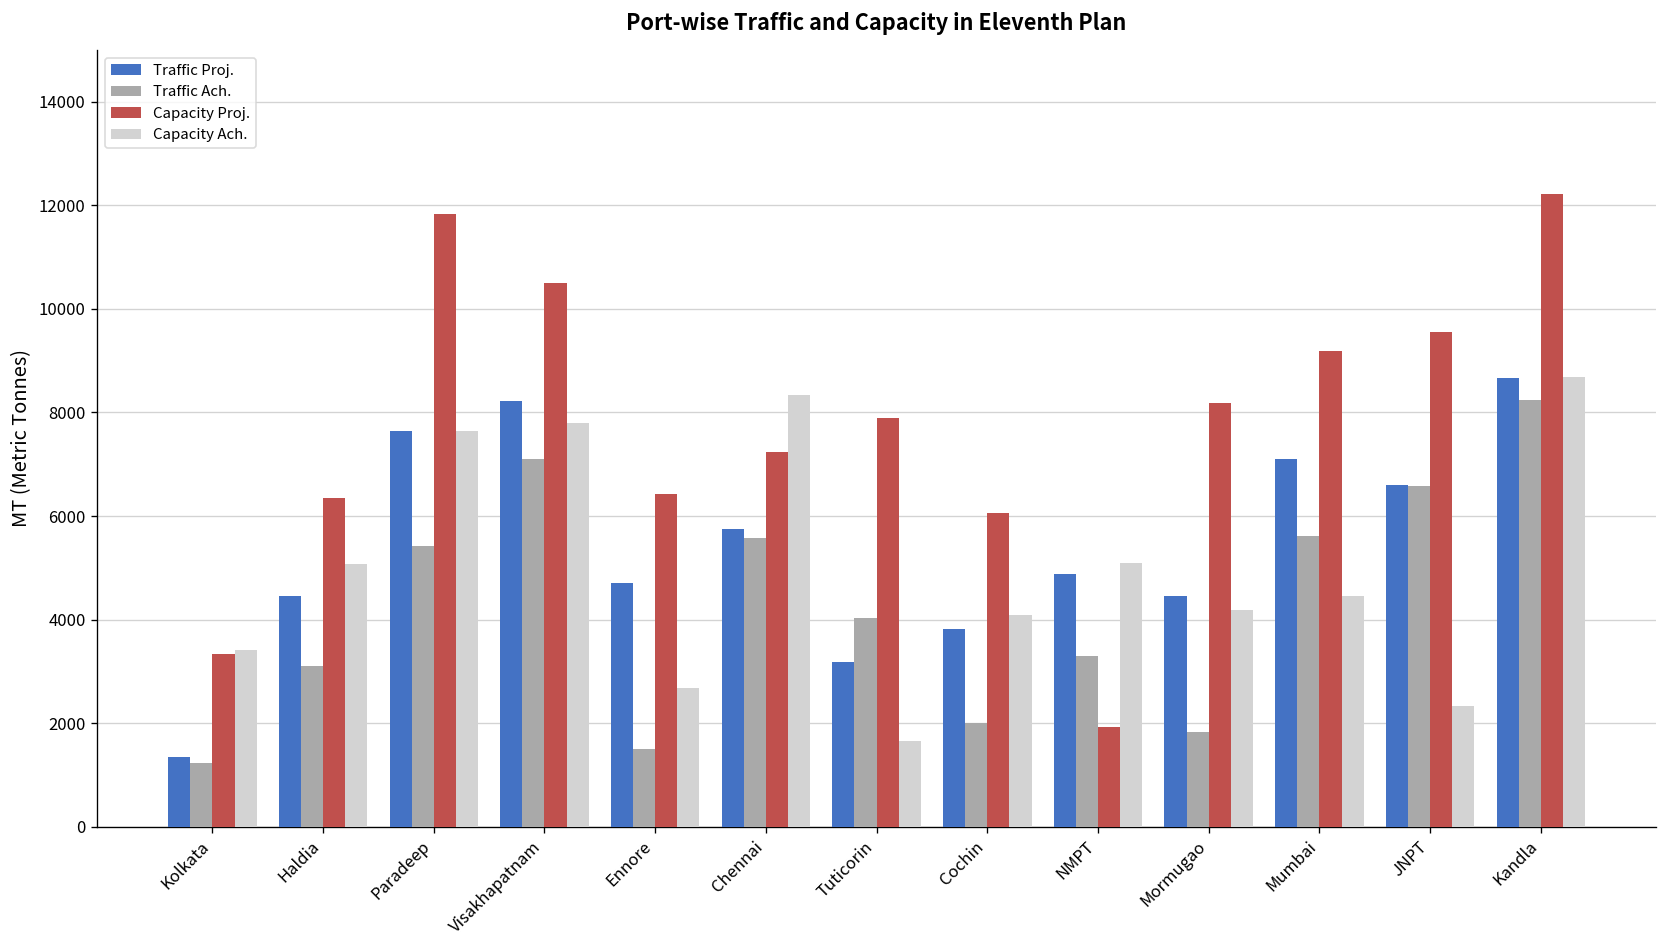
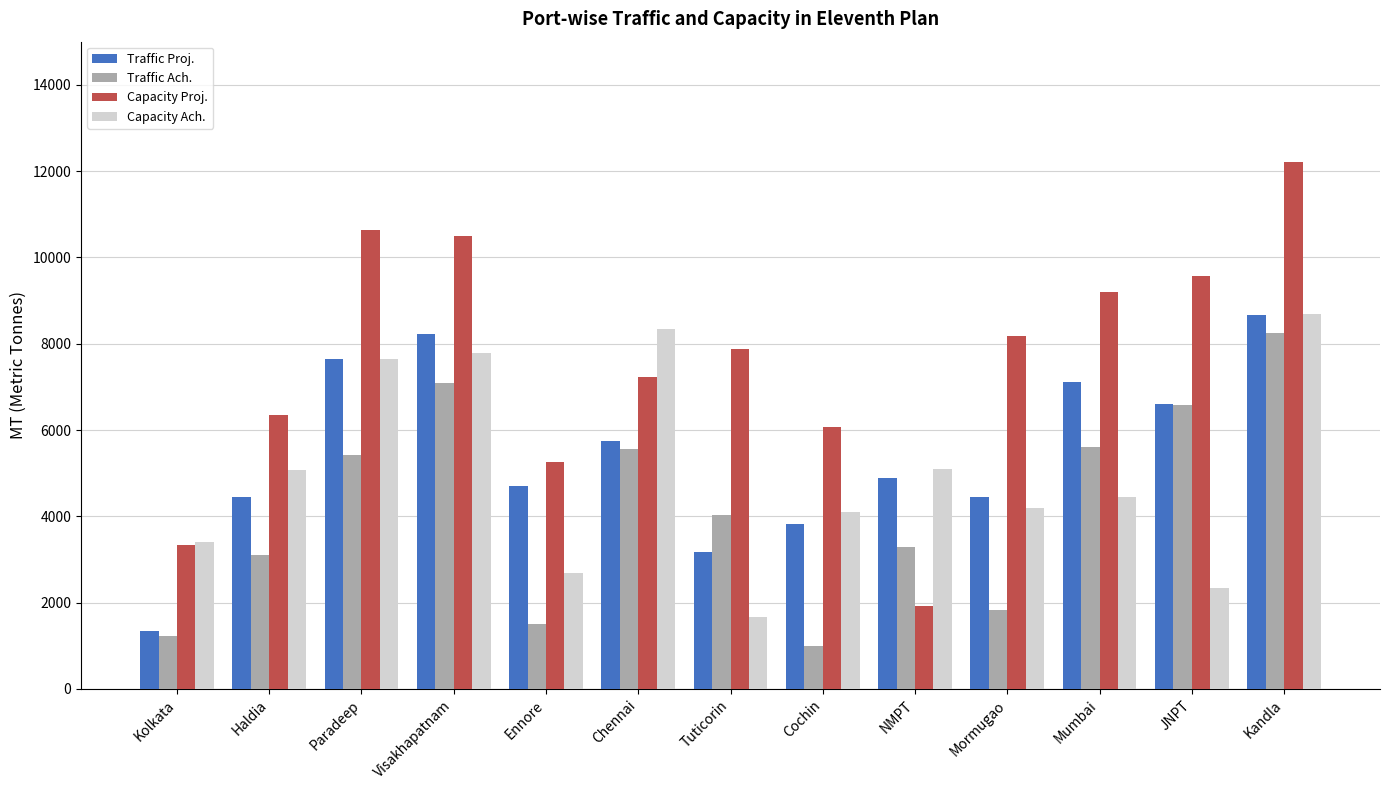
Capacity Proj., Paradeep: 11800 -> 10600
Capacity Proj., Ennore: 6400 -> 5200
Traffic Ach., Cochin: 2000 -> 1000
